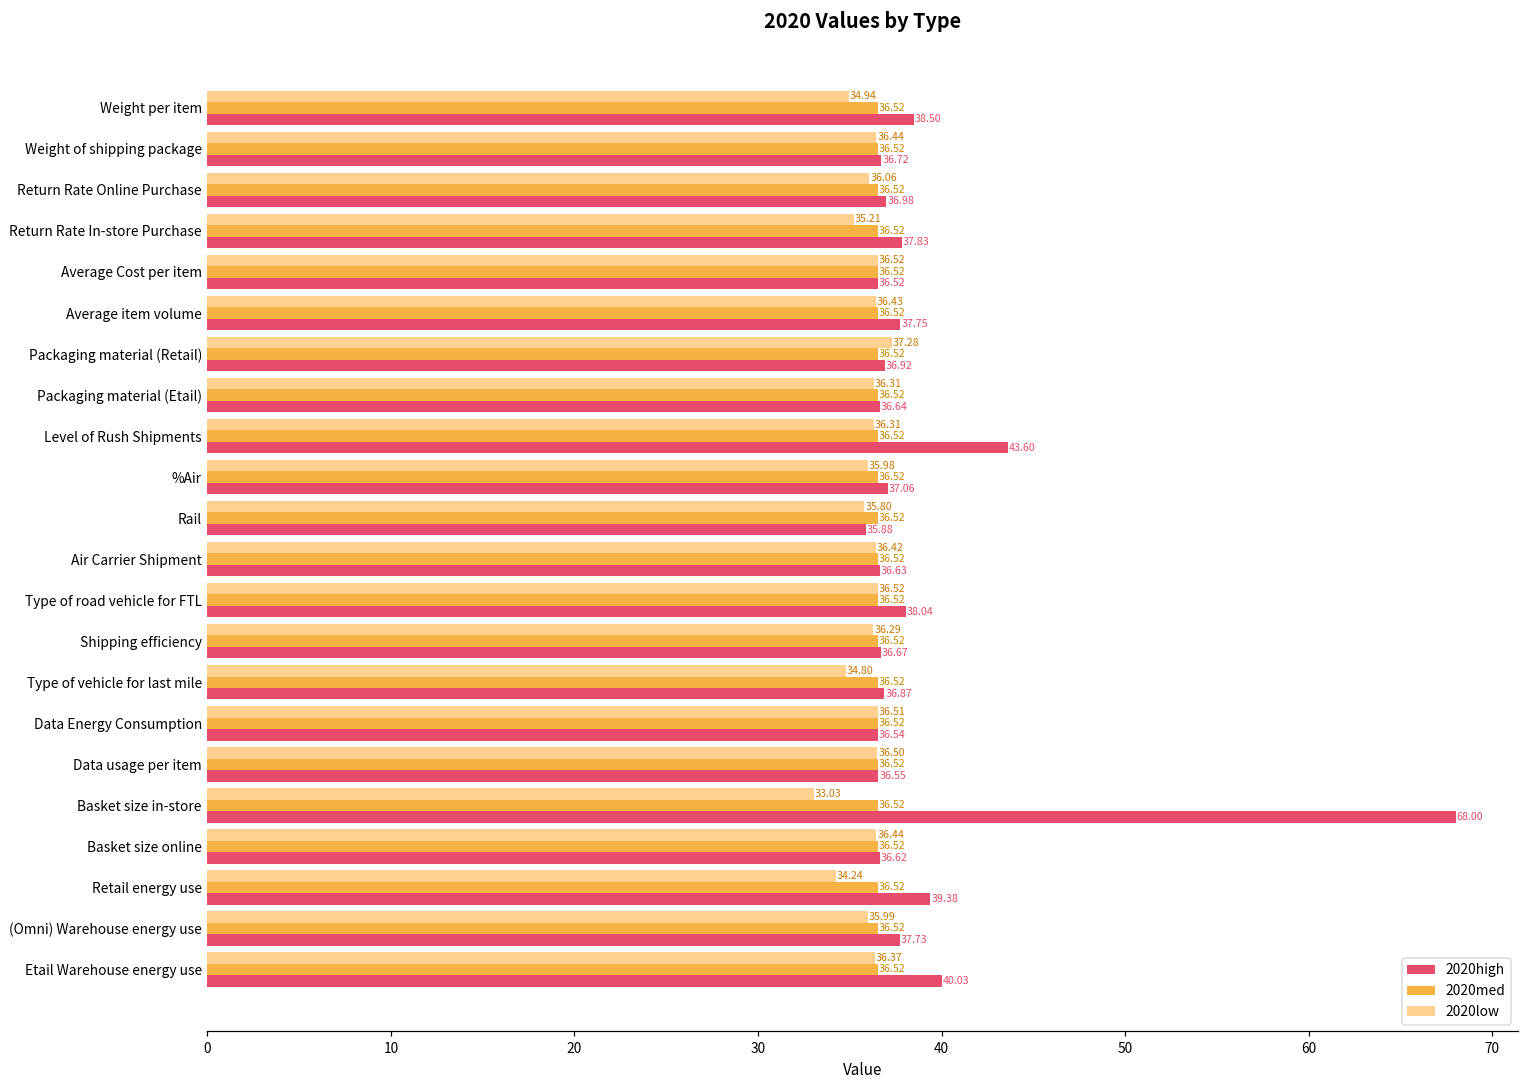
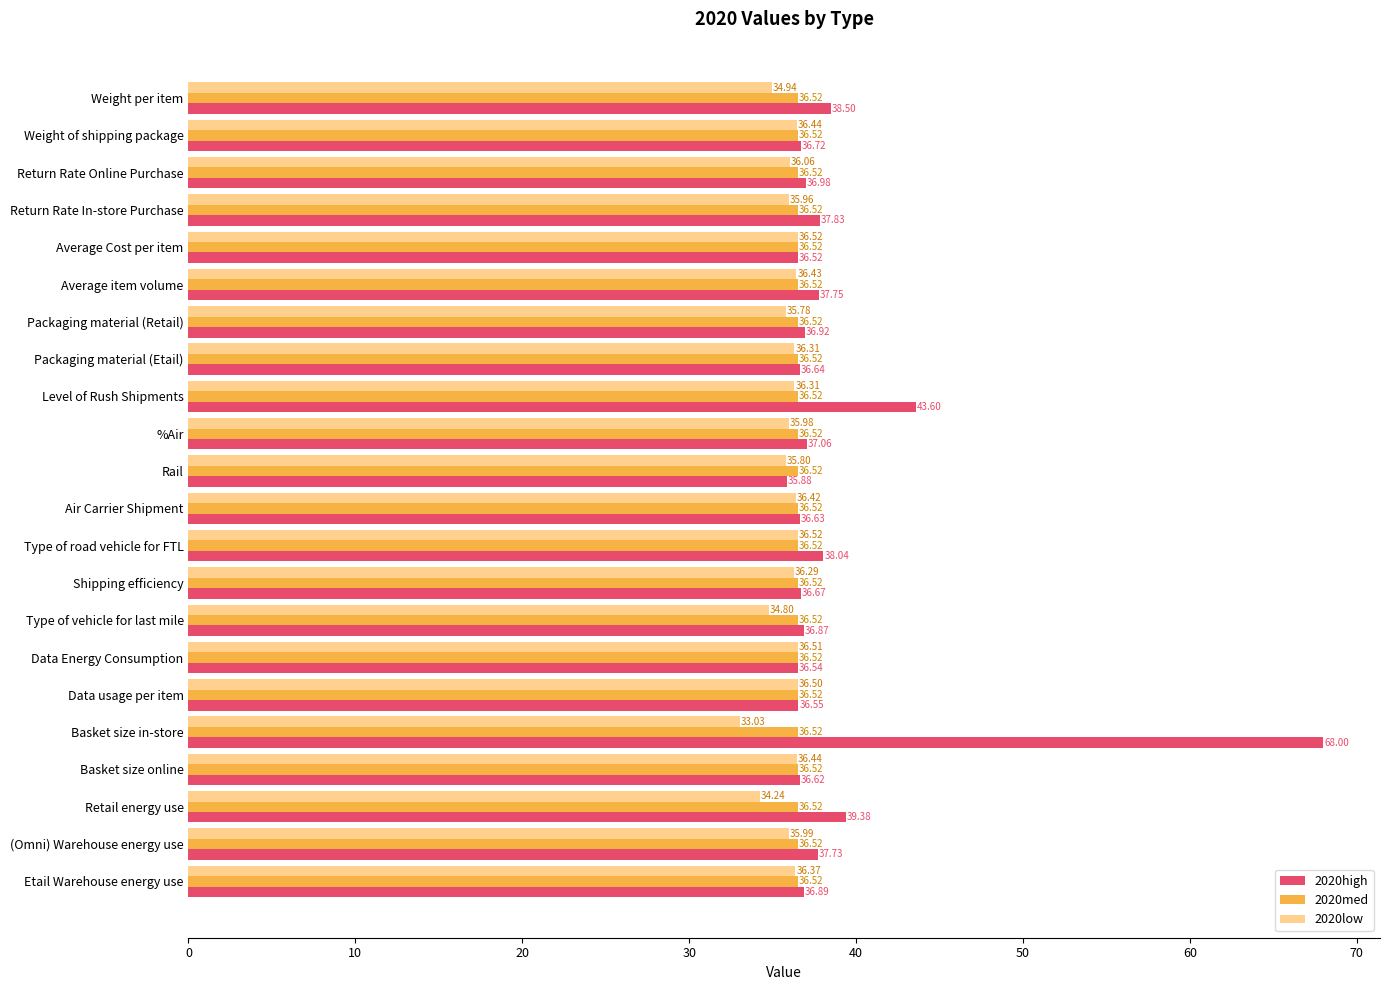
2020low, Return Rate In-store Purchase: 35.21 -> 35.96
2020low, Packaging material (Retail): 37.28 -> 35.78
2020high, Etail Warehouse energy use: 40.03 -> 36.89
